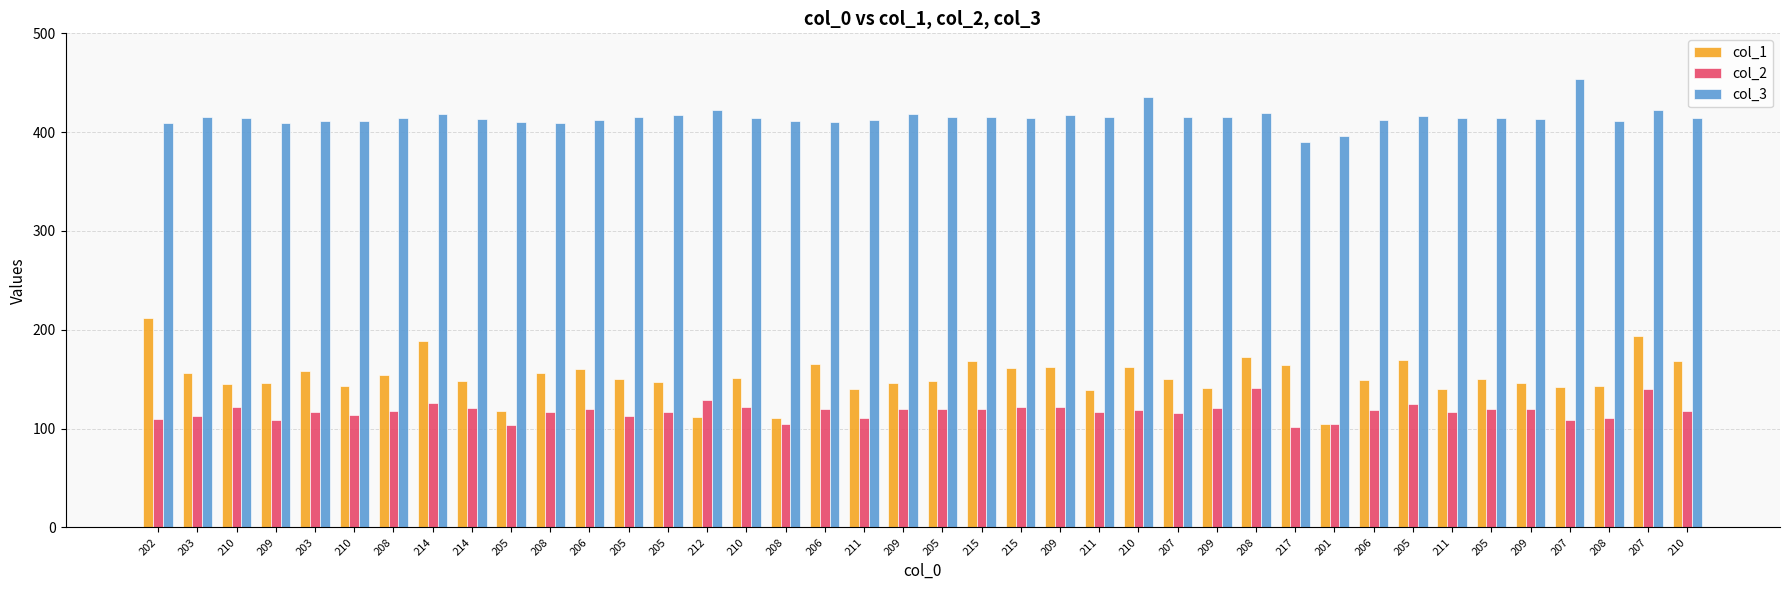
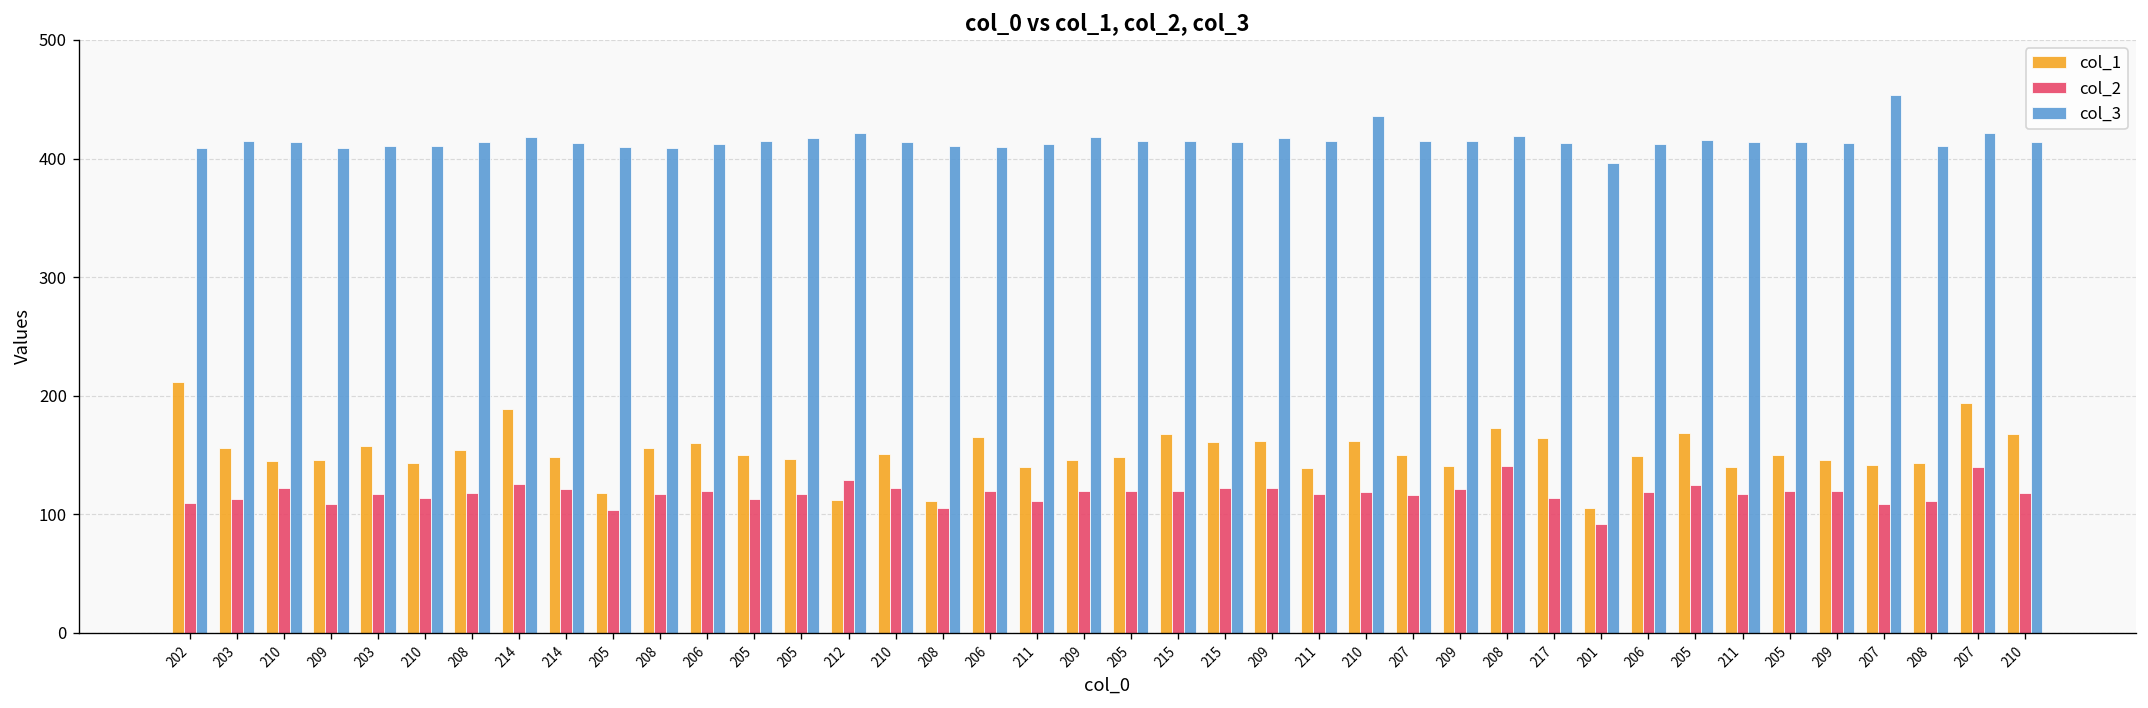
col_2, 217: 100 -> 110
col_3, 217: 390 -> 410
col_2, 201: 110 -> 90
